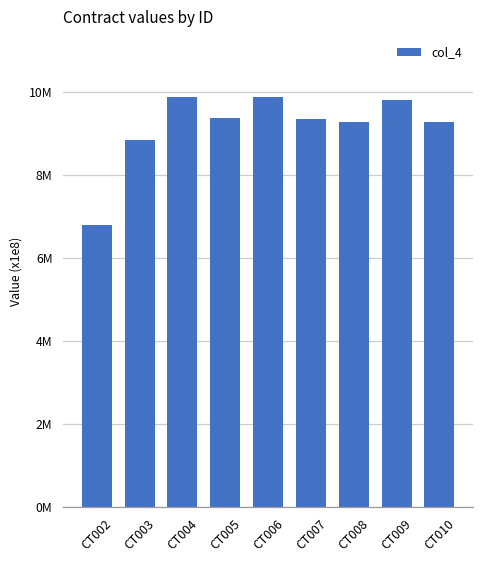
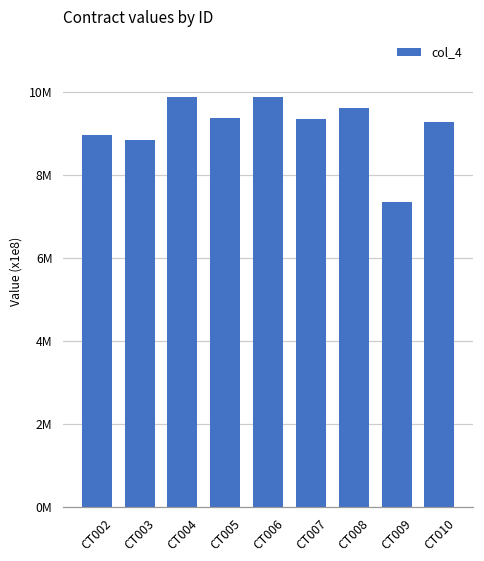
CT002: 6800000 -> 9000000
CT008: 9300000 -> 9600000
CT009: 9800000 -> 7300000
